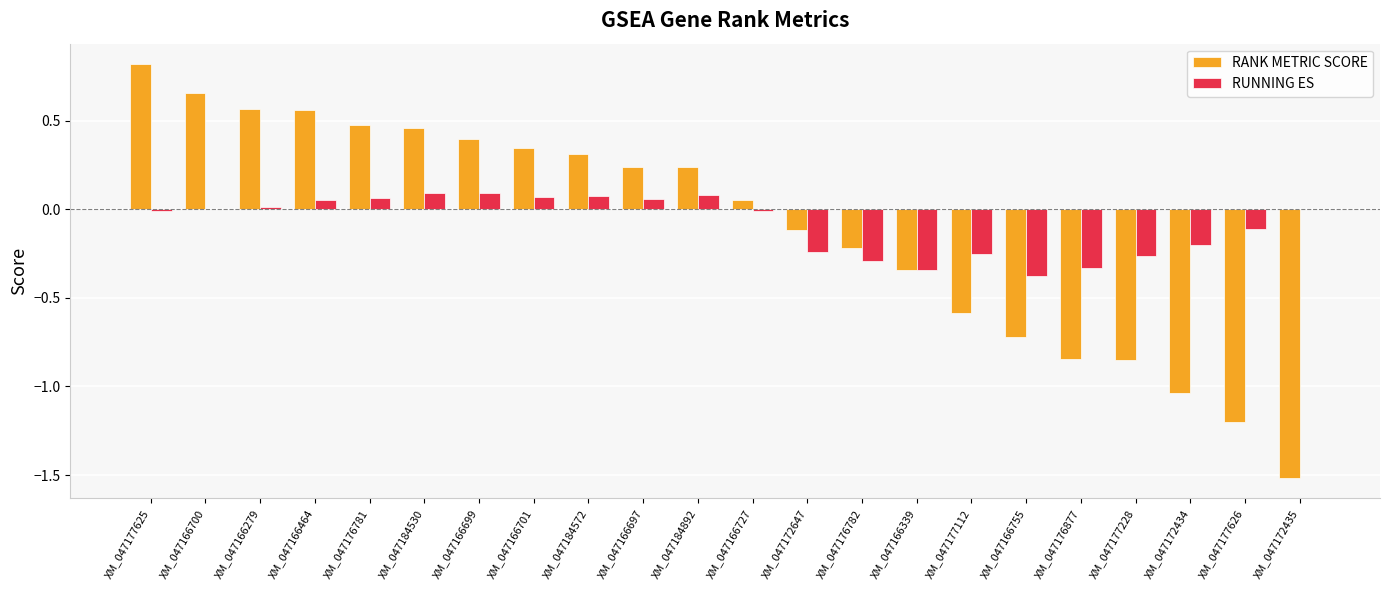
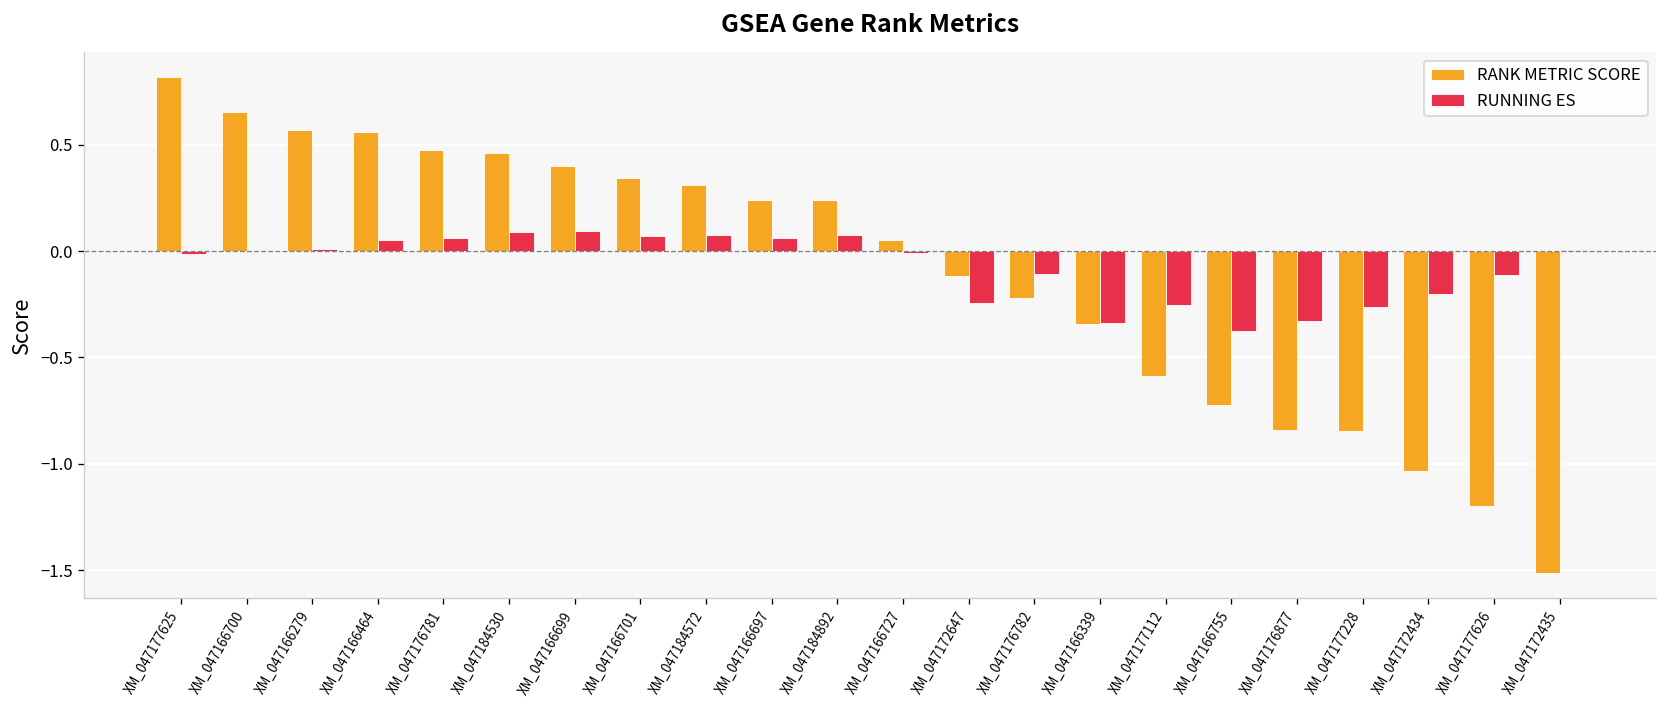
RUNNING ES, XM_047176782: -0.29 -> -0.11
